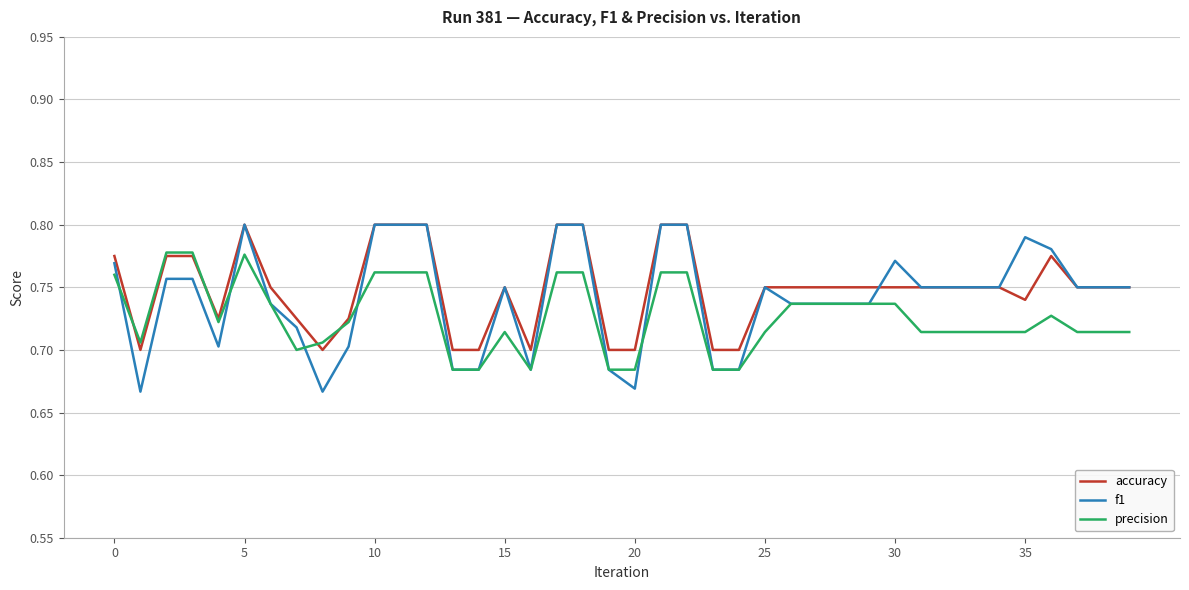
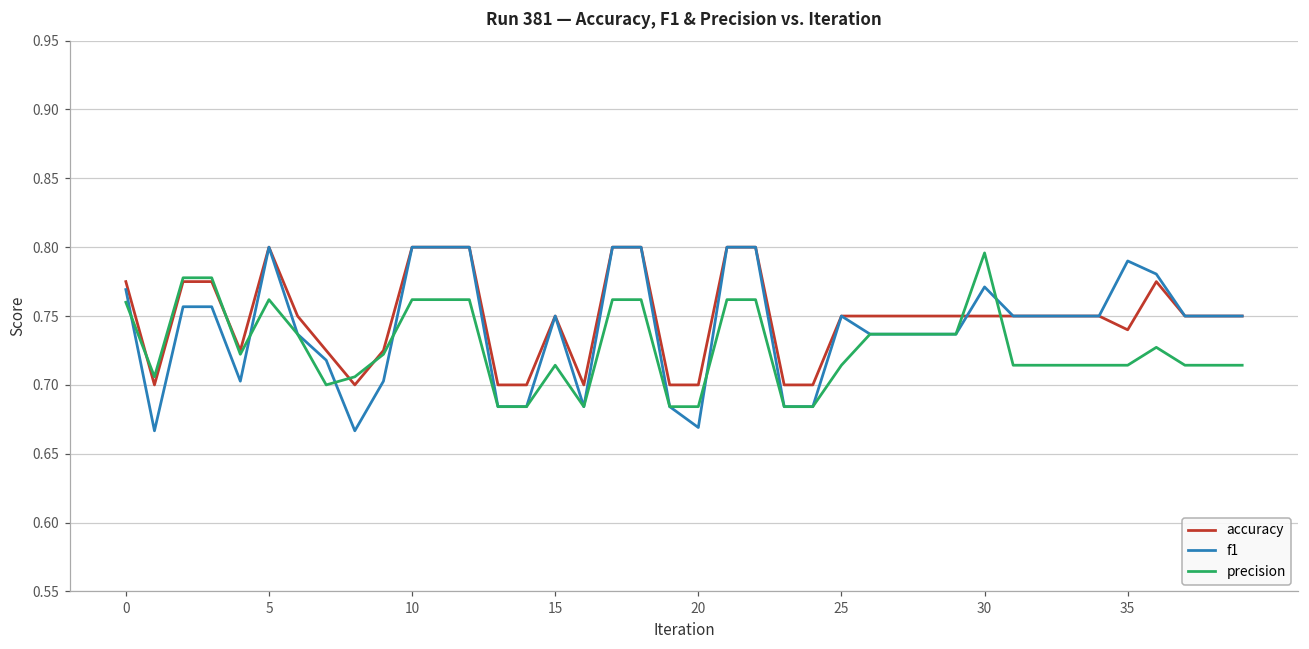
precision, 5: 0.776 -> 0.762
precision, 30: 0.737 -> 0.796
